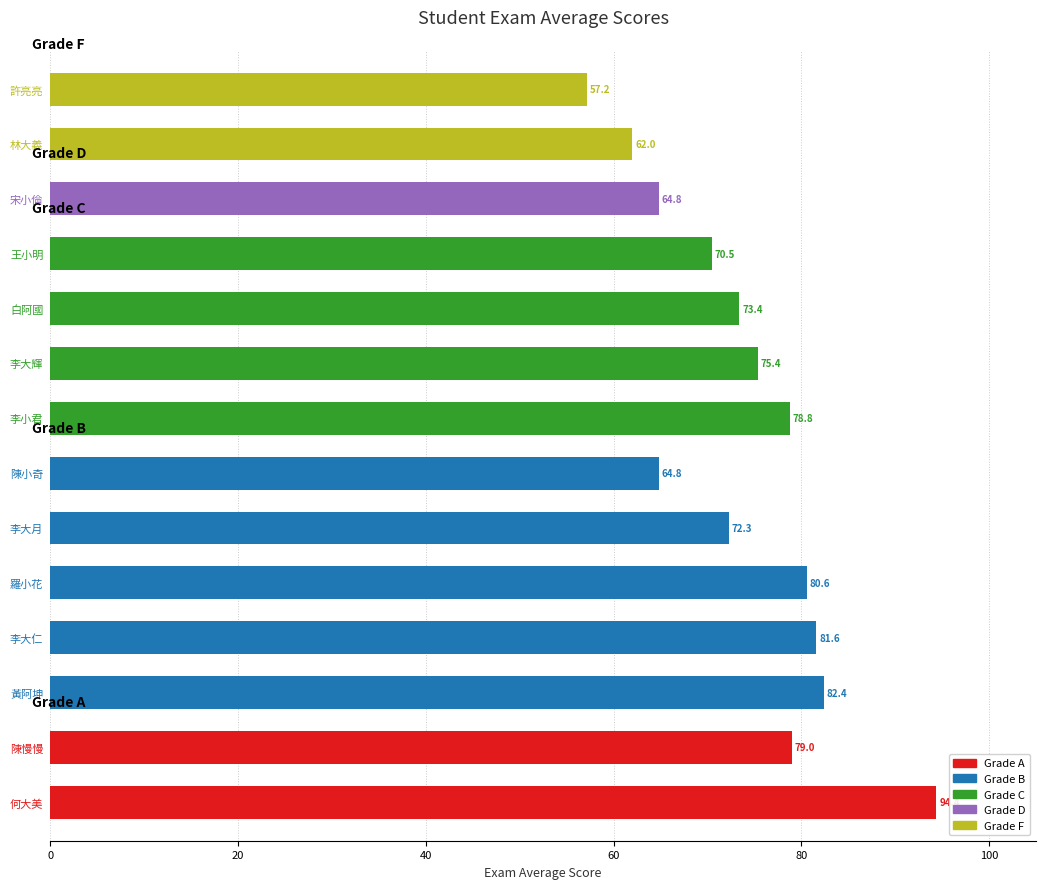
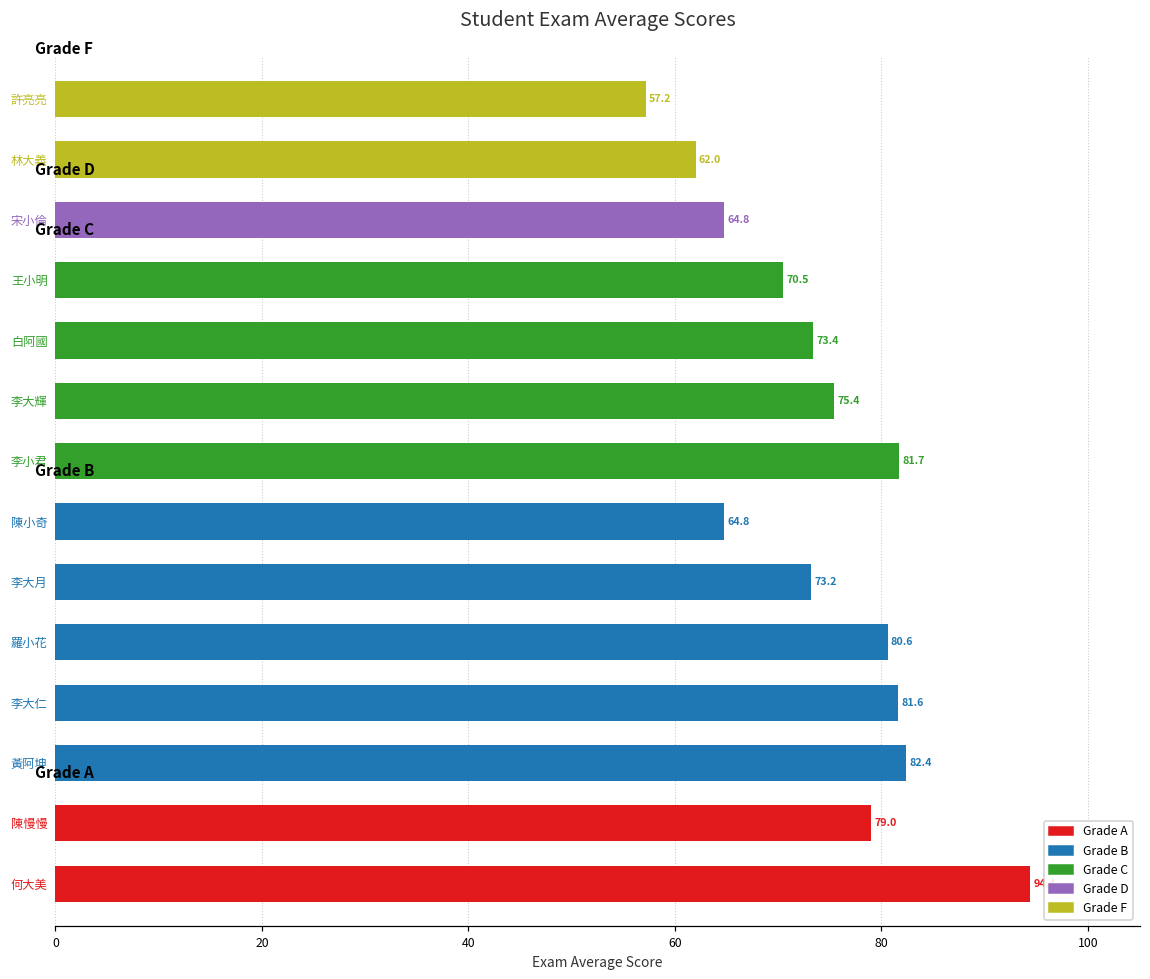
李小君: 78.8 -> 81.7
李大月: 72.3 -> 73.2
